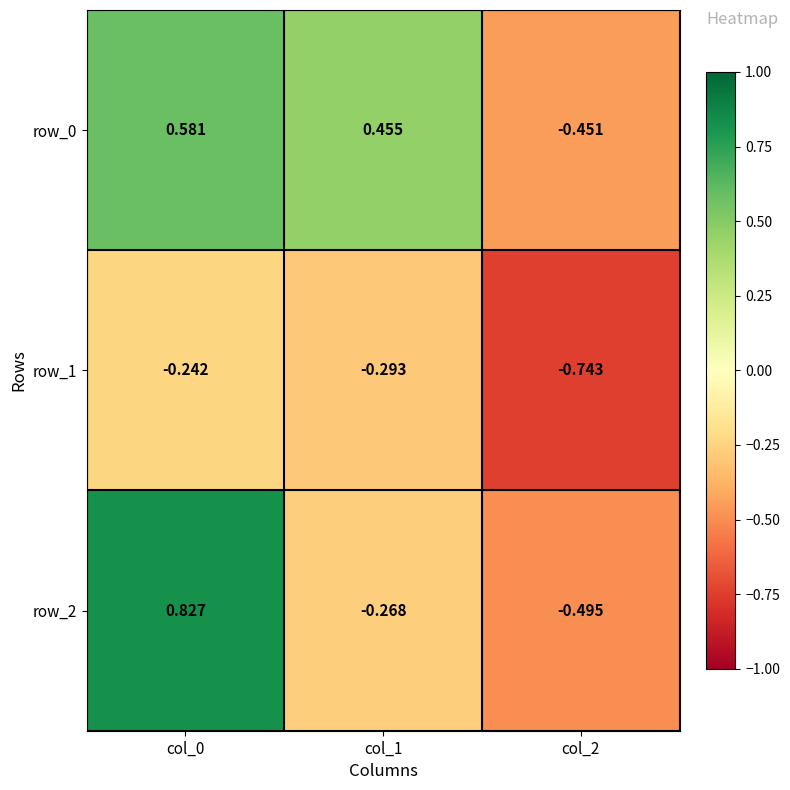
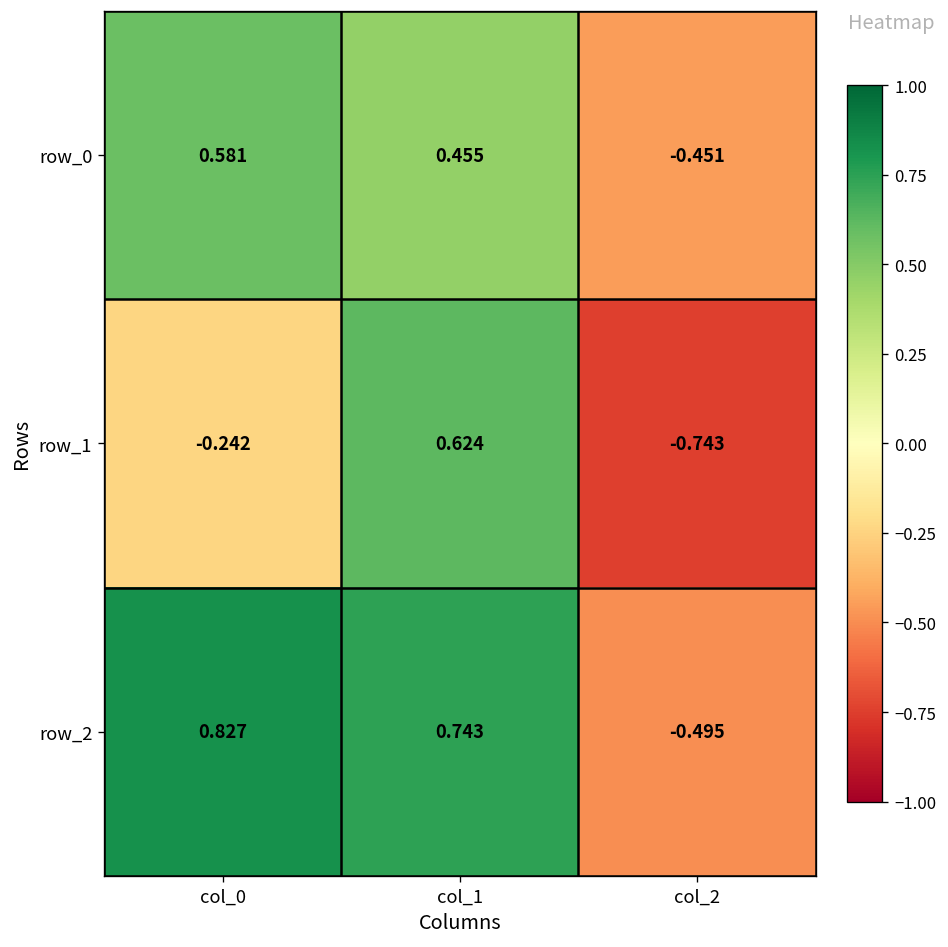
row_1, col_1: -0.293 -> 0.624
row_2, col_1: -0.268 -> 0.743
